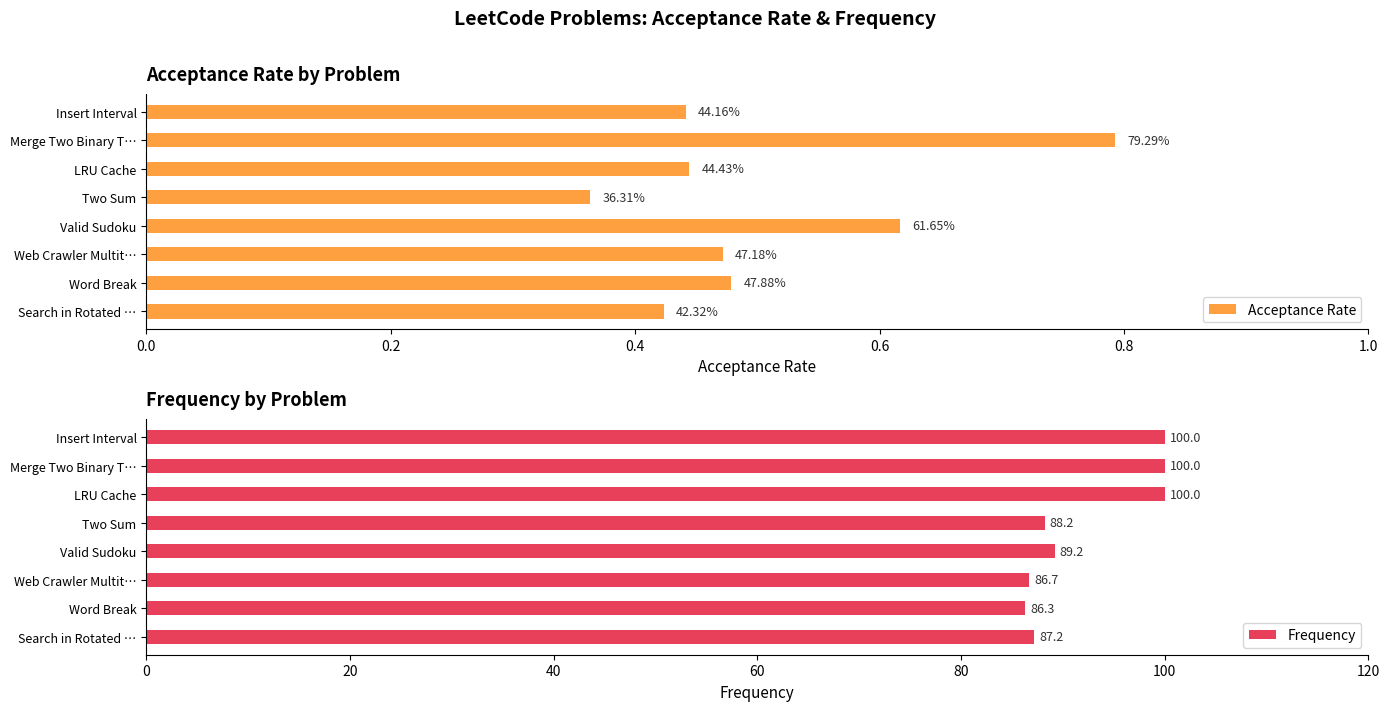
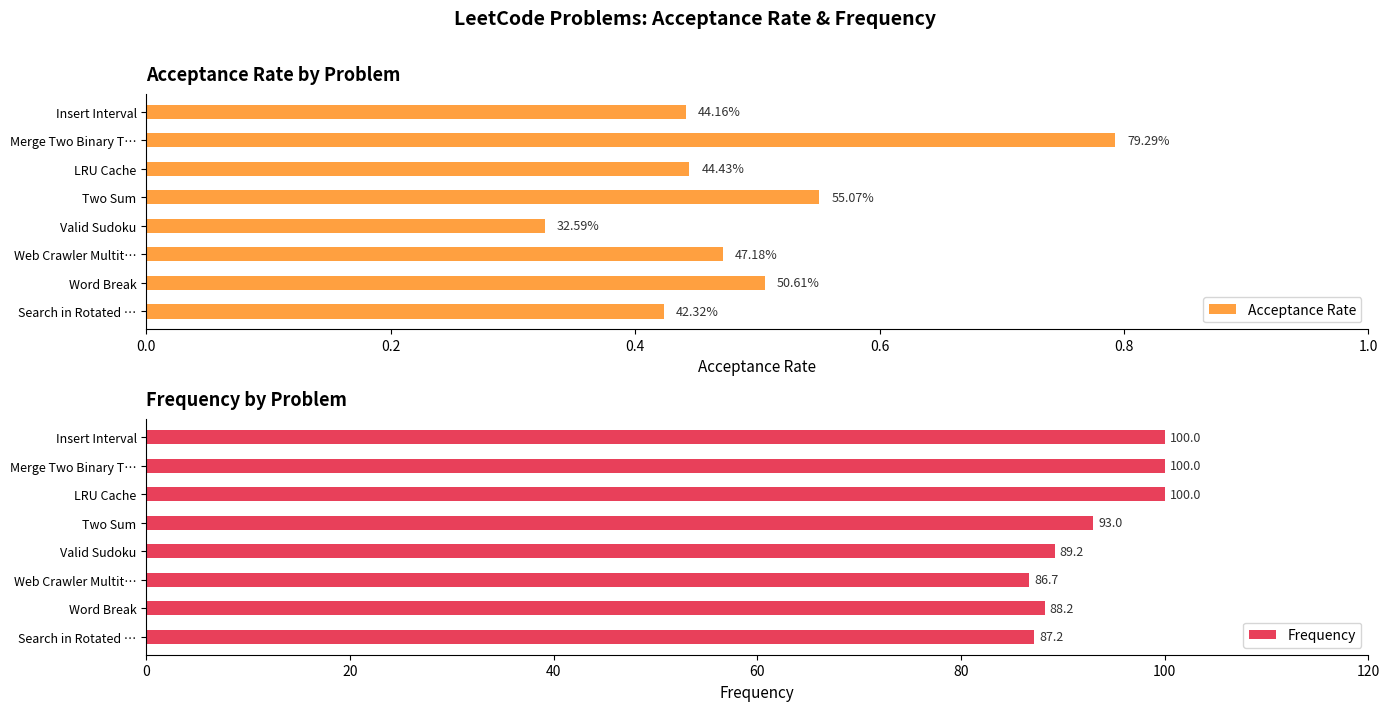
Acceptance Rate by Problem, Two Sum: 36.31% -> 55.07%
Acceptance Rate by Problem, Valid Sudoku: 61.65% -> 32.59%
Acceptance Rate by Problem, Word Break: 47.88% -> 50.61%
Frequency by Problem, Two Sum: 88.2 -> 93.0
Frequency by Problem, Word Break: 86.3 -> 88.2
